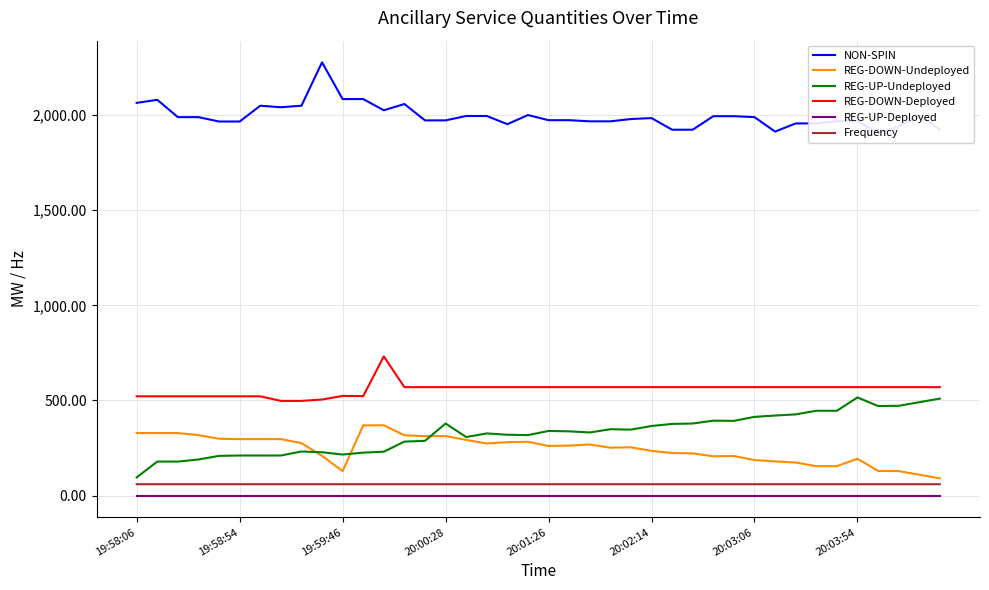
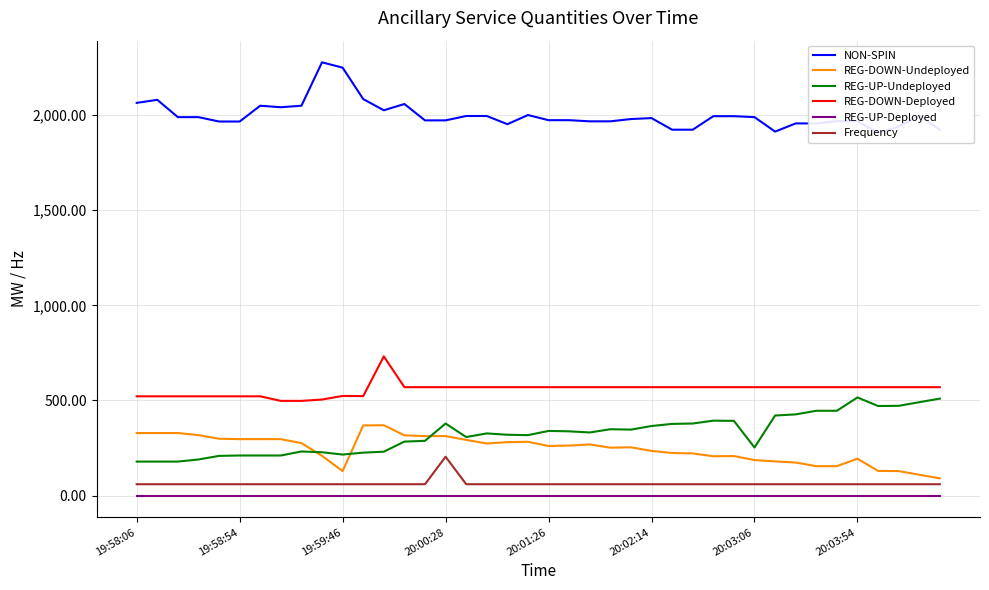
REG-UP-Undeployed, 19:58:06: 100 -> 180
NON-SPIN, 19:59:46: 2,080 -> 2,250
Frequency, 20:00:28: 60 -> 200
REG-UP-Undeployed, 20:03:06: 410 -> 250
